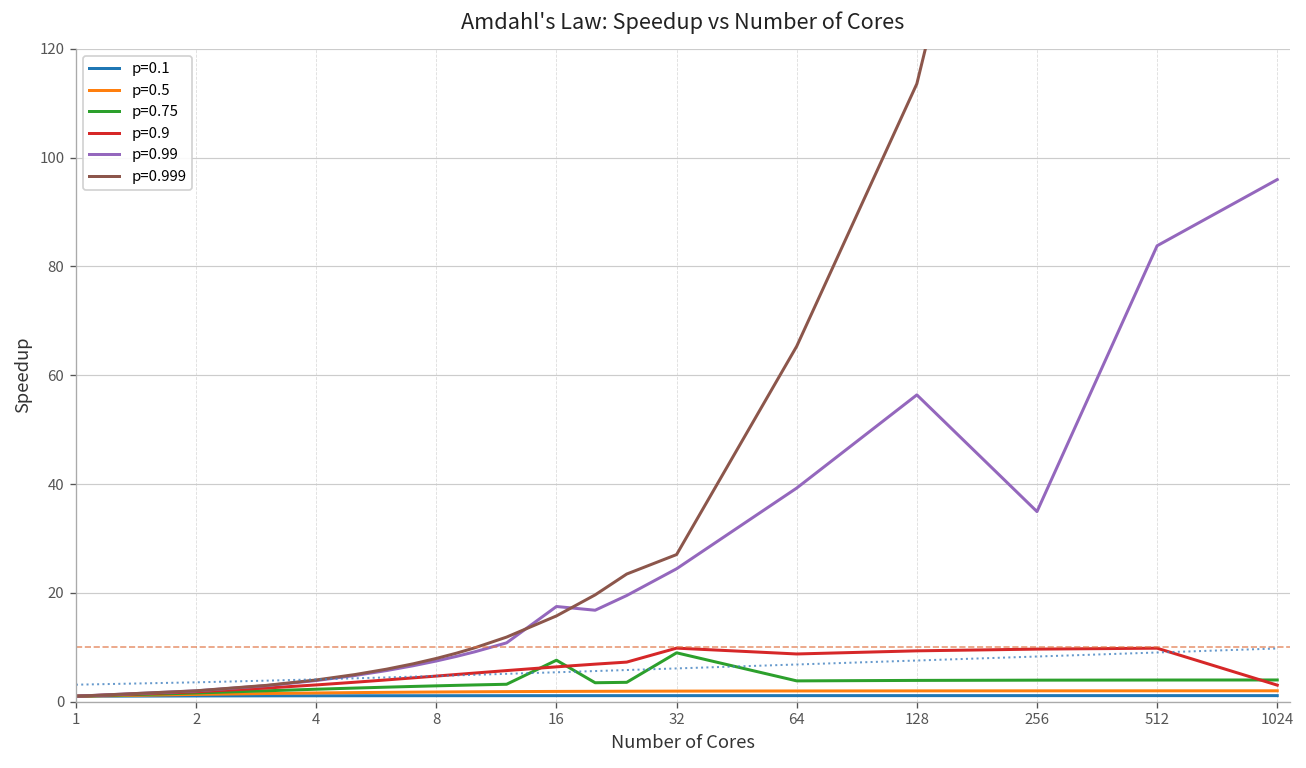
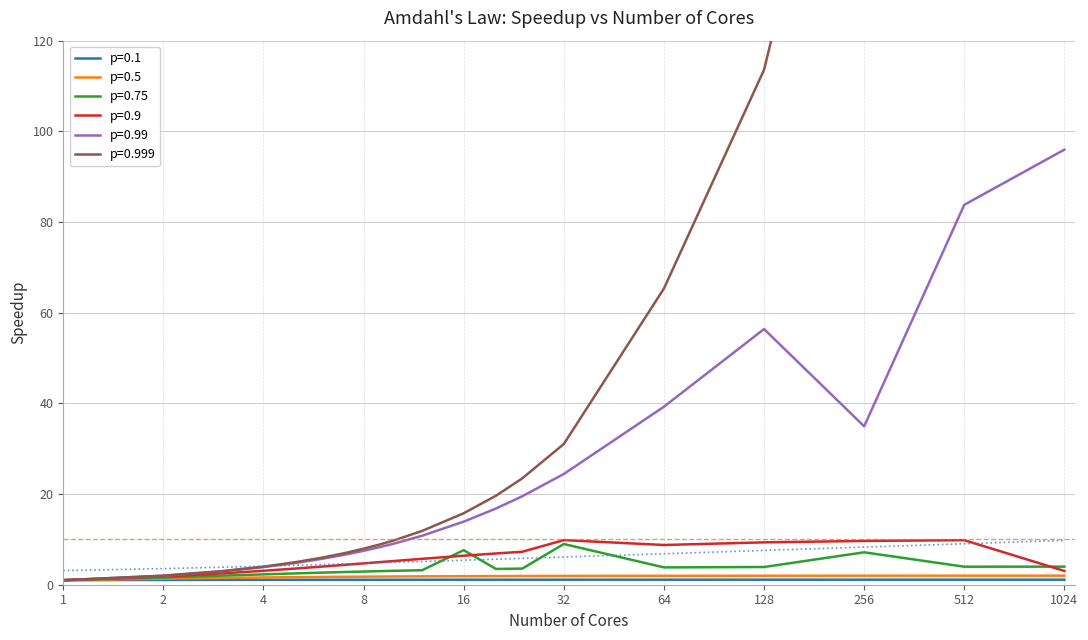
p=0.99, 16: 17 -> 14
p=0.999, 32: 27 -> 31
p=0.75, 256: 4 -> 7
